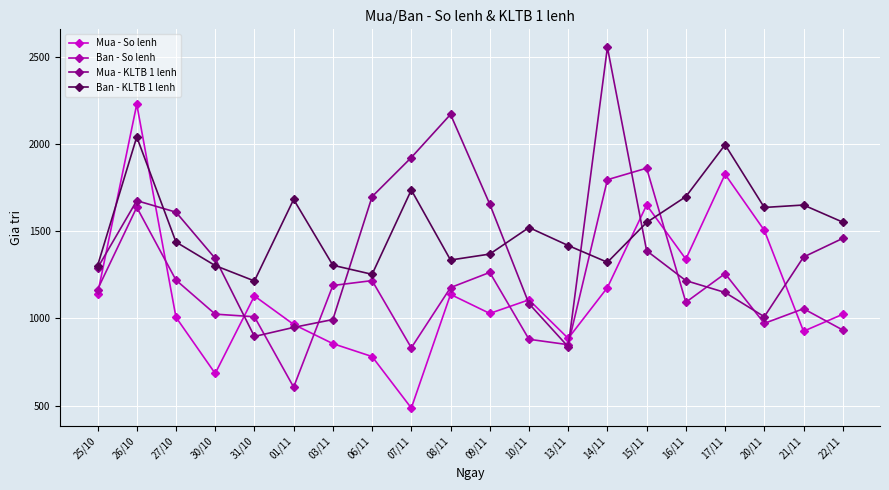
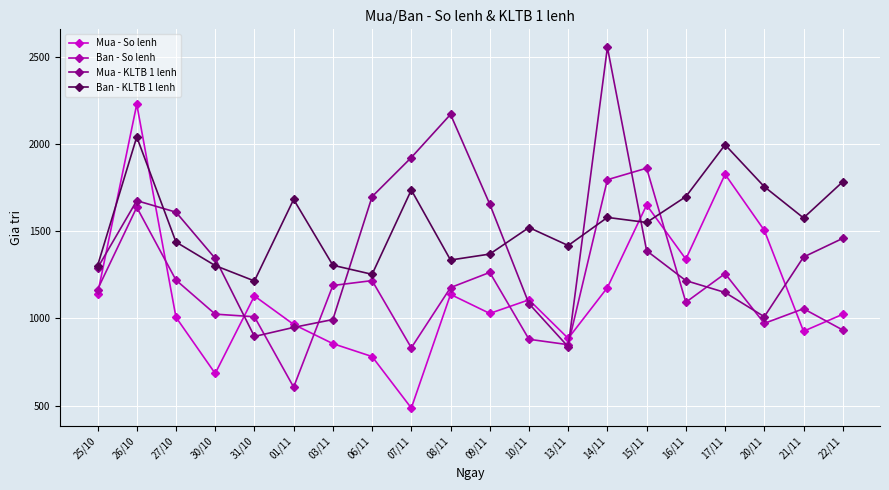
Ban - KLTB 1 lenh, 14/11: 1320 -> 1580
Ban - KLTB 1 lenh, 20/11: 1640 -> 1760
Ban - KLTB 1 lenh, 21/11: 1650 -> 1580
Ban - KLTB 1 lenh, 22/11: 1550 -> 1780
